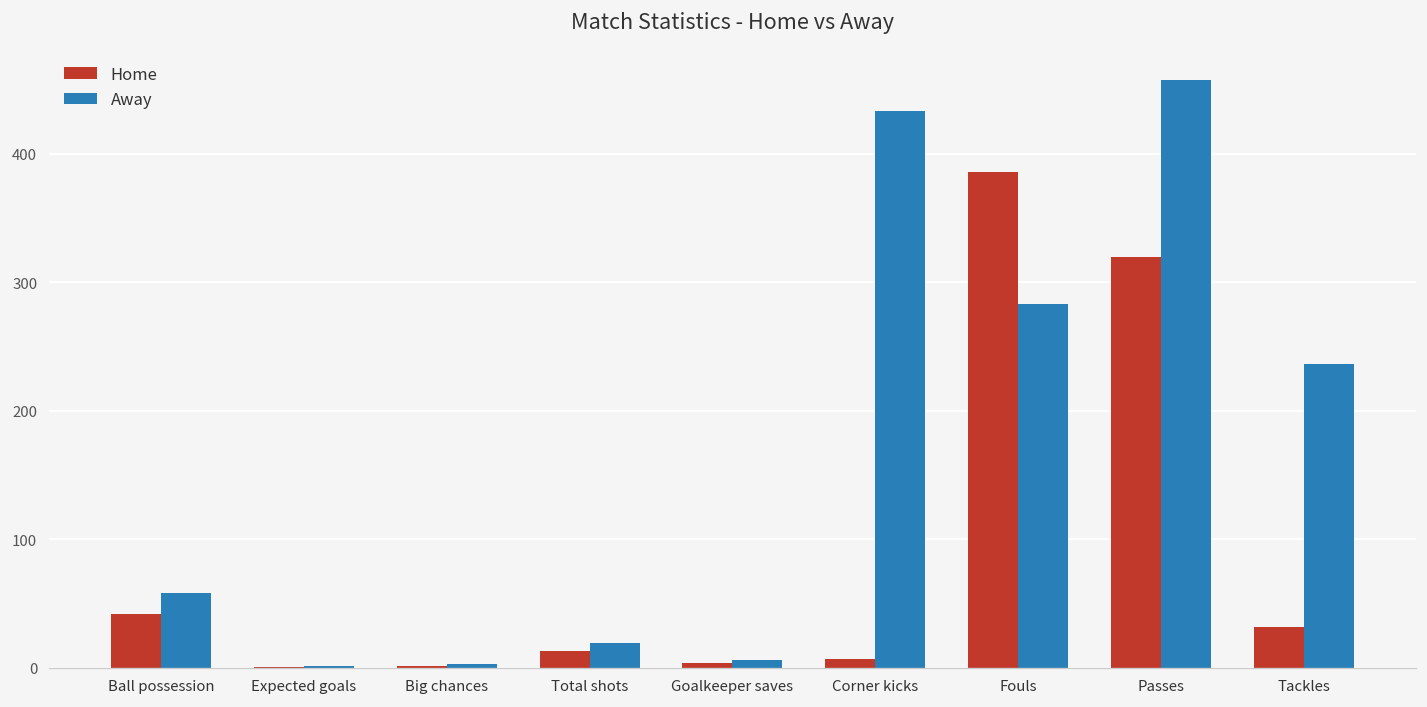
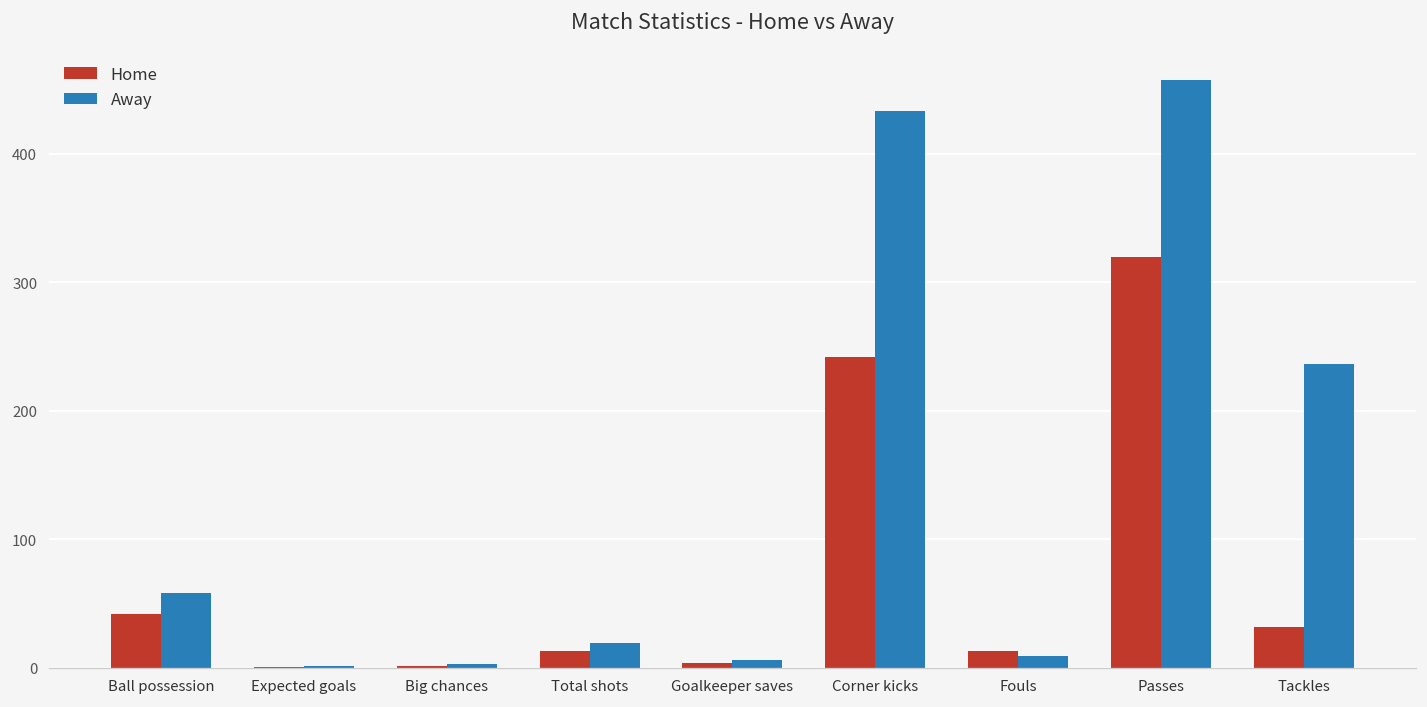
Home, Corner kicks: 7 -> 242
Home, Fouls: 386 -> 13
Away, Fouls: 283 -> 9
